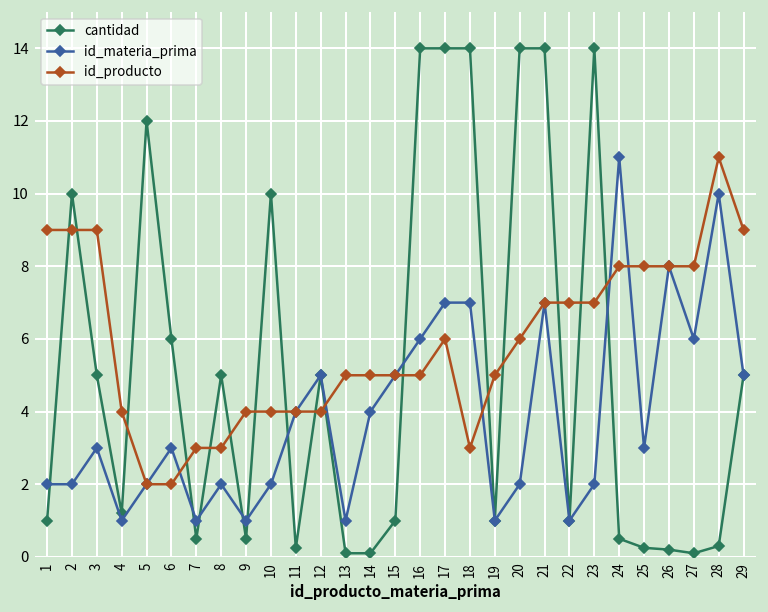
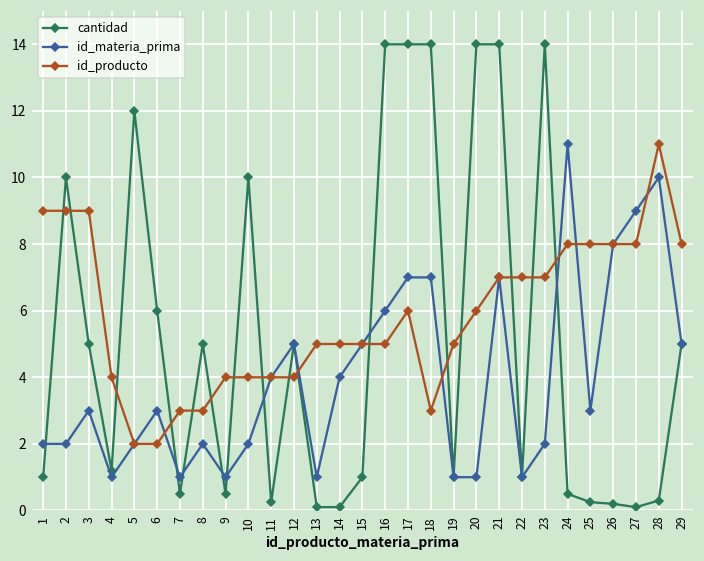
id_materia_prima, 20: 2 -> 1
id_materia_prima, 27: 6 -> 9
id_producto, 29: 9 -> 8
